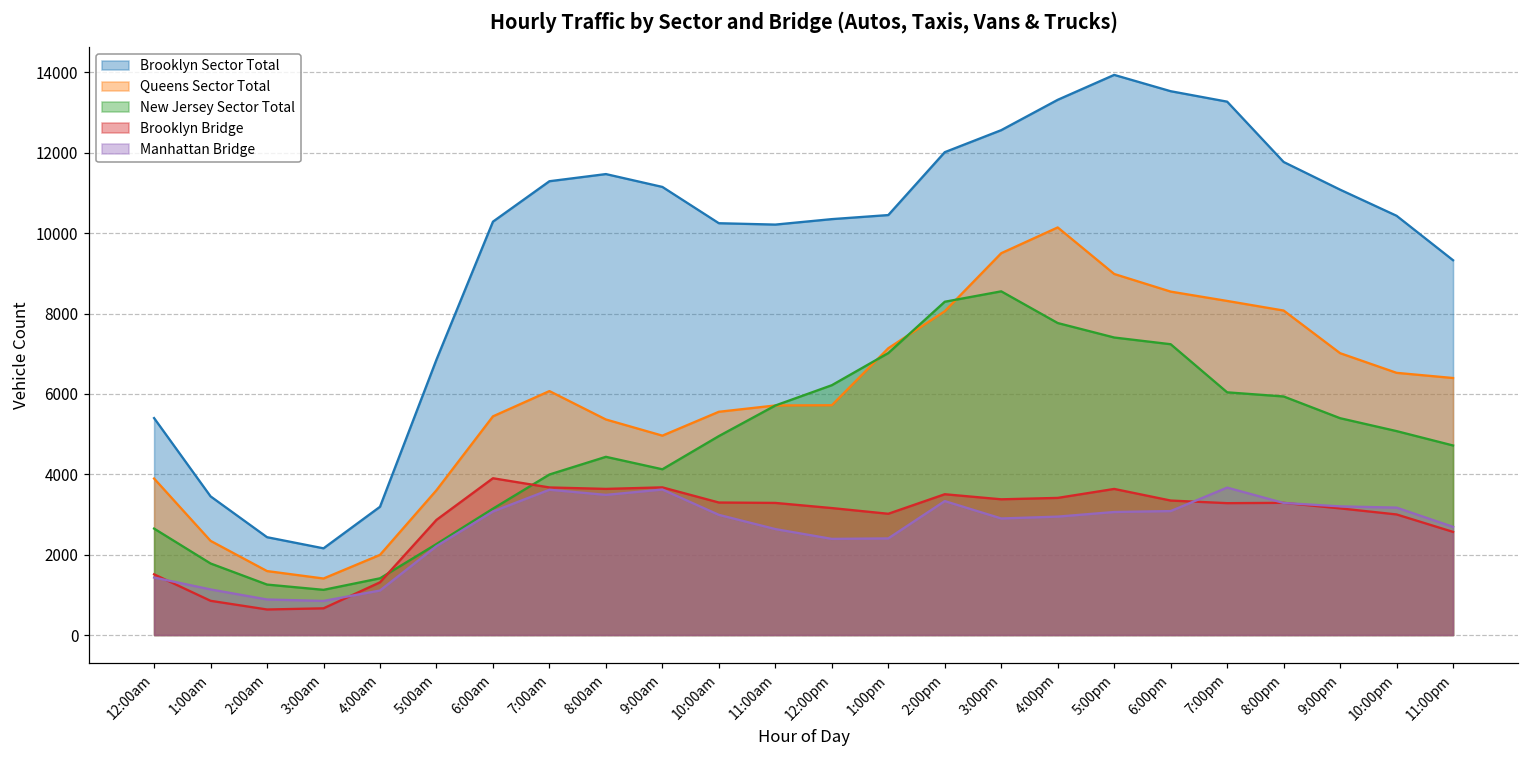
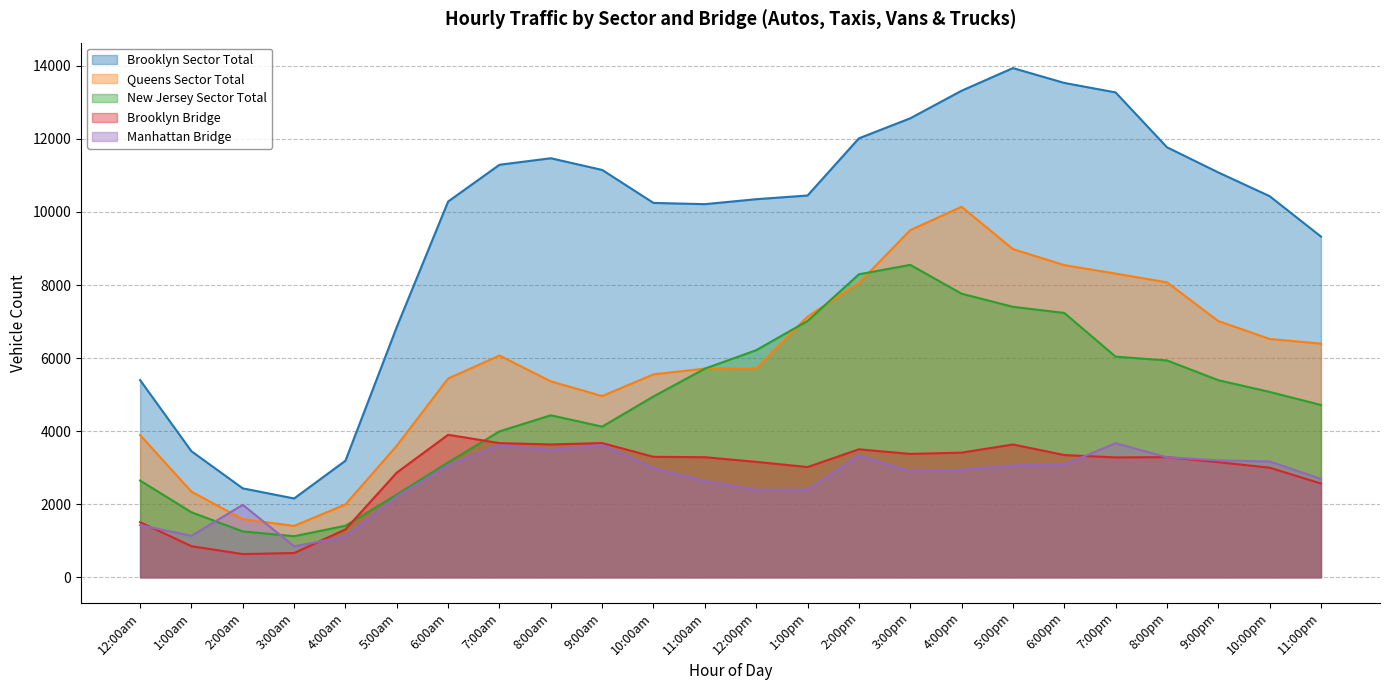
Manhattan Bridge, 2:00am: 900 -> 2000
